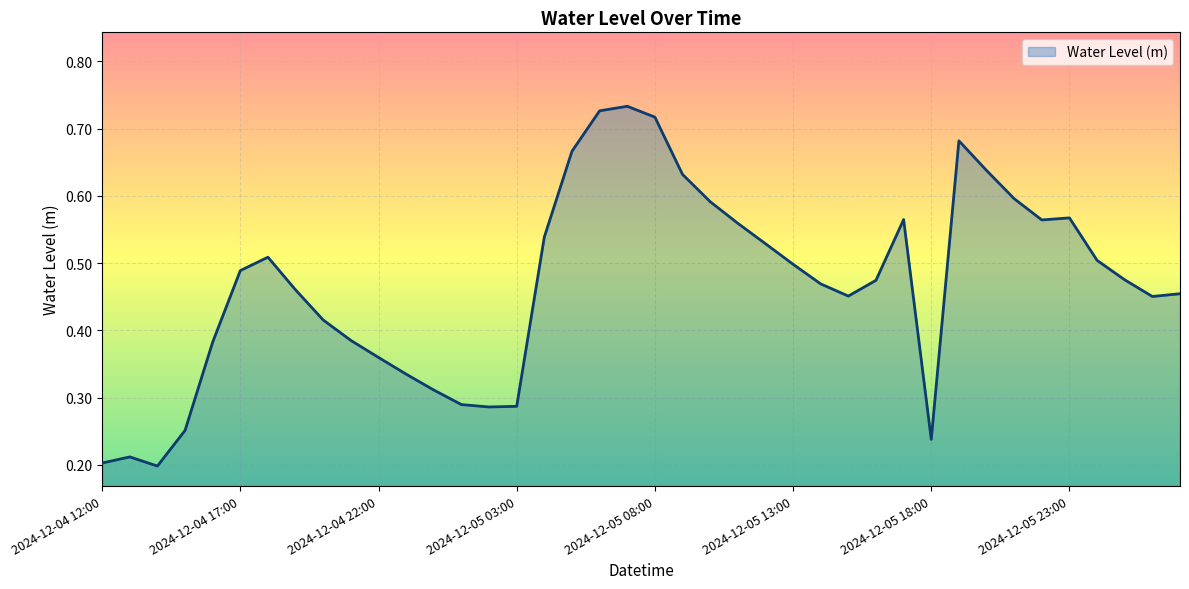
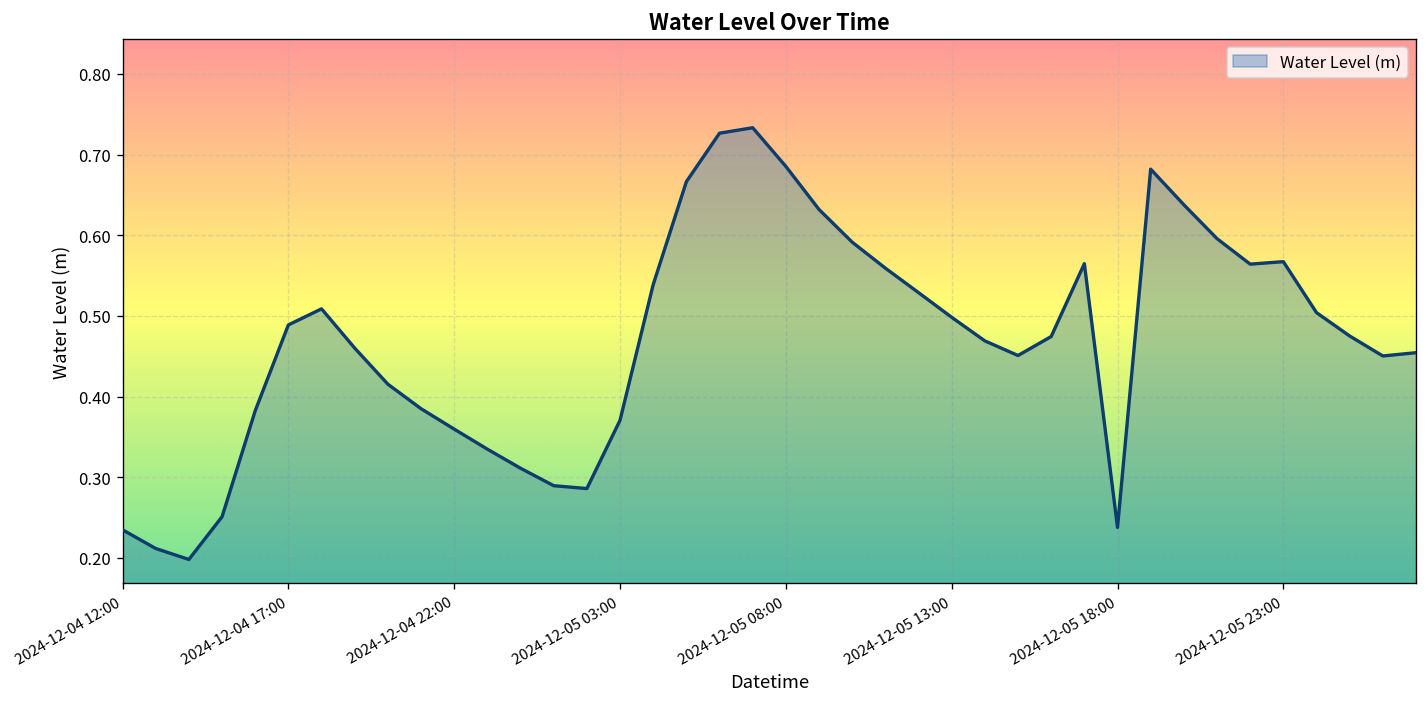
2024-12-04 12:00: 0.20 -> 0.23
2024-12-05 03:00: 0.29 -> 0.37
2024-12-05 08:00: 0.72 -> 0.69
